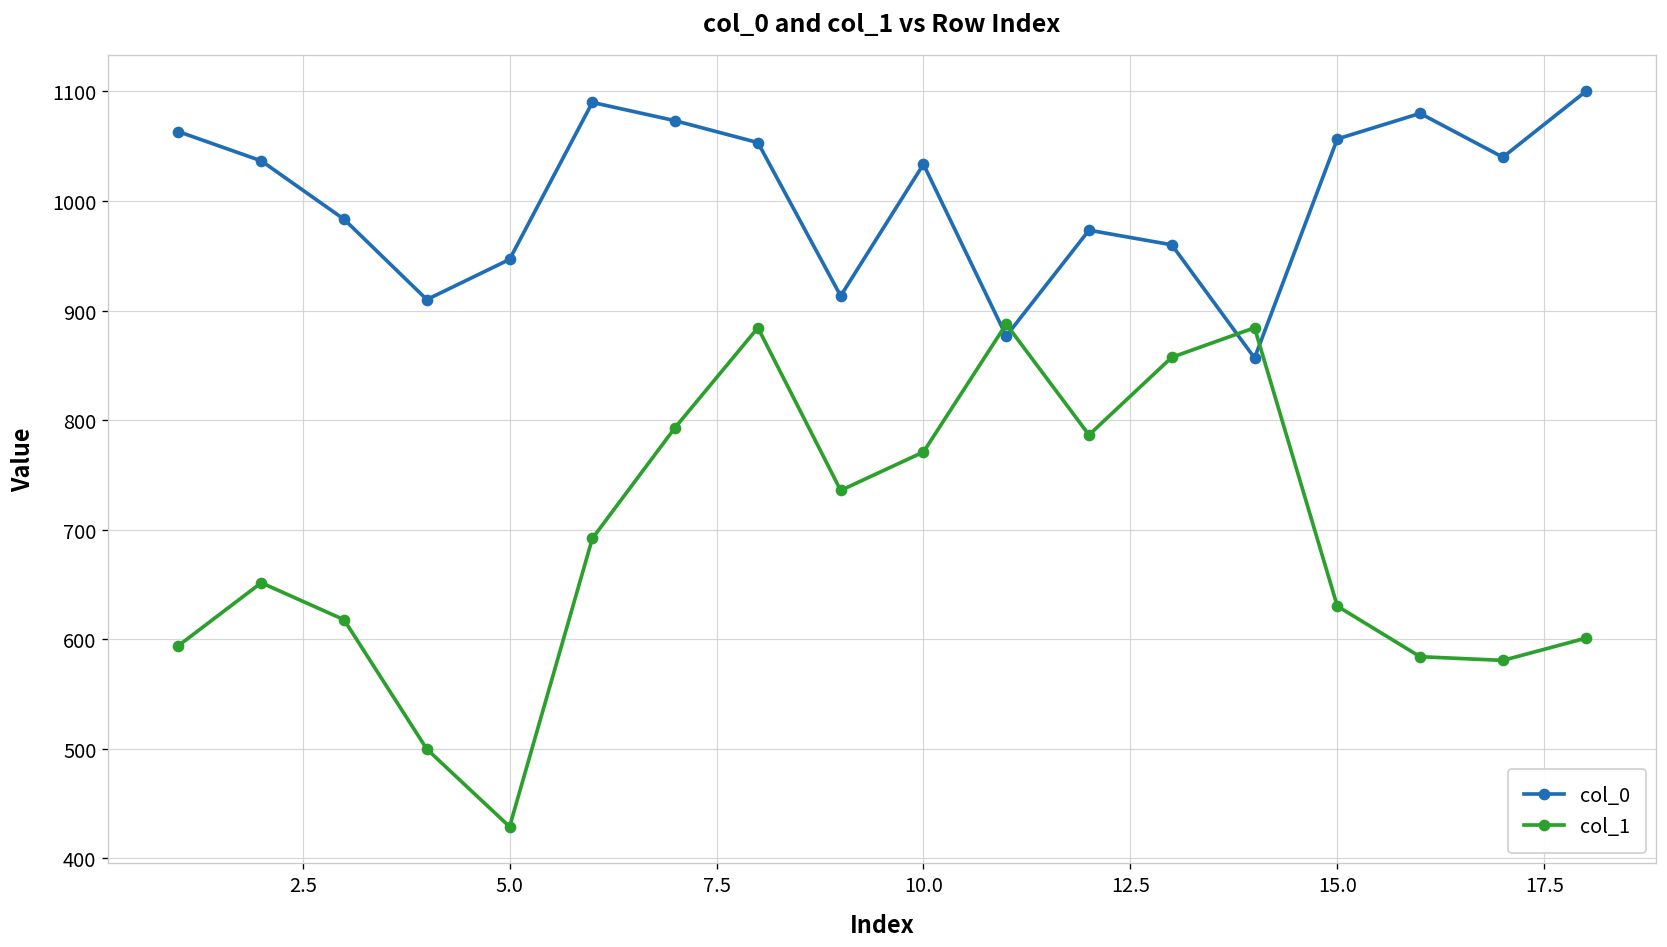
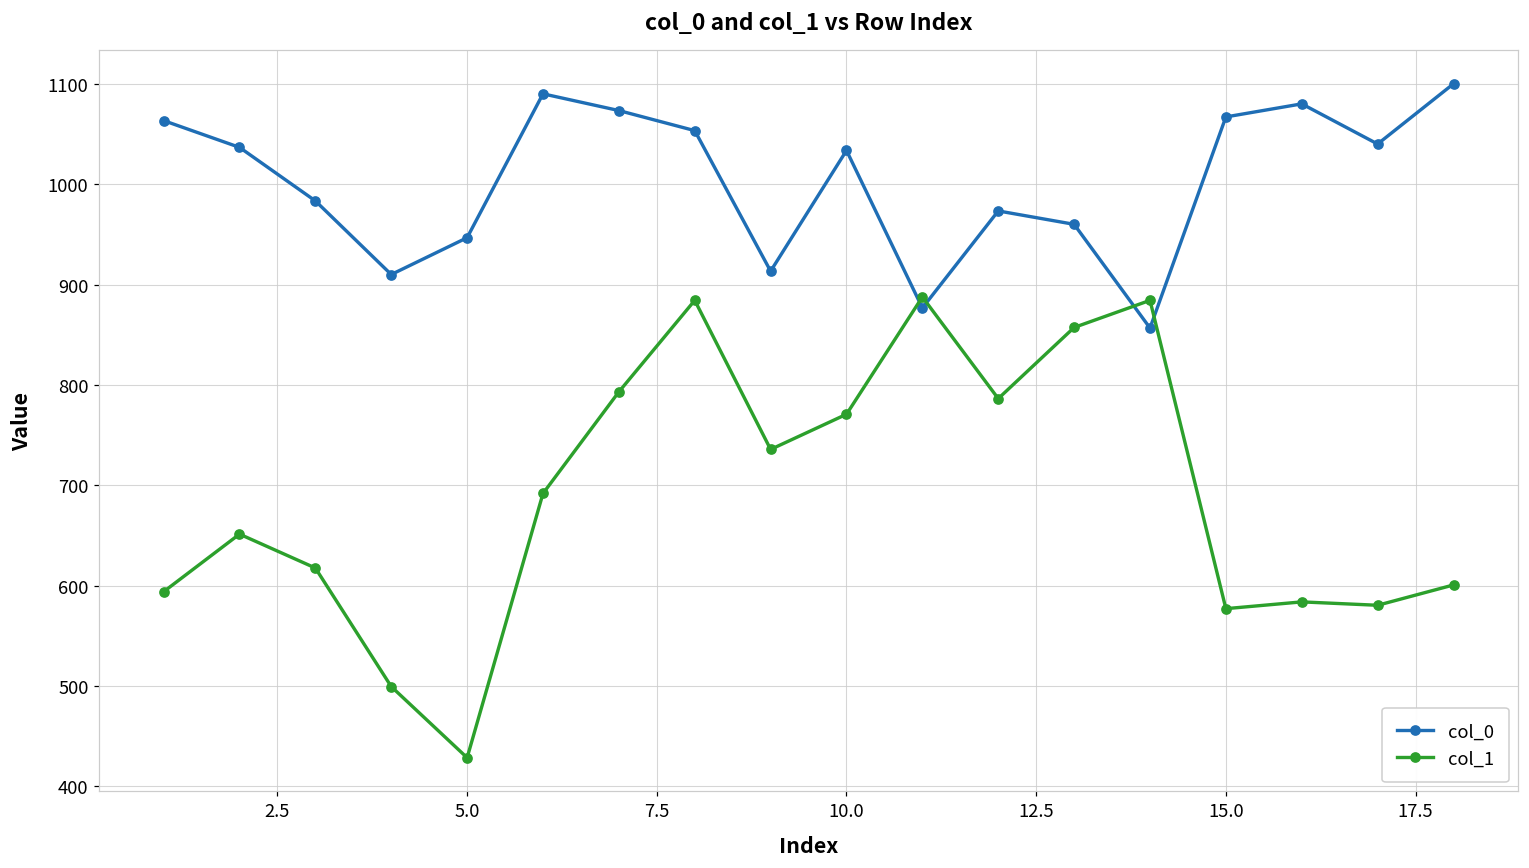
col_0, 15.0: 1060 -> 1070
col_1, 15.0: 630 -> 580
